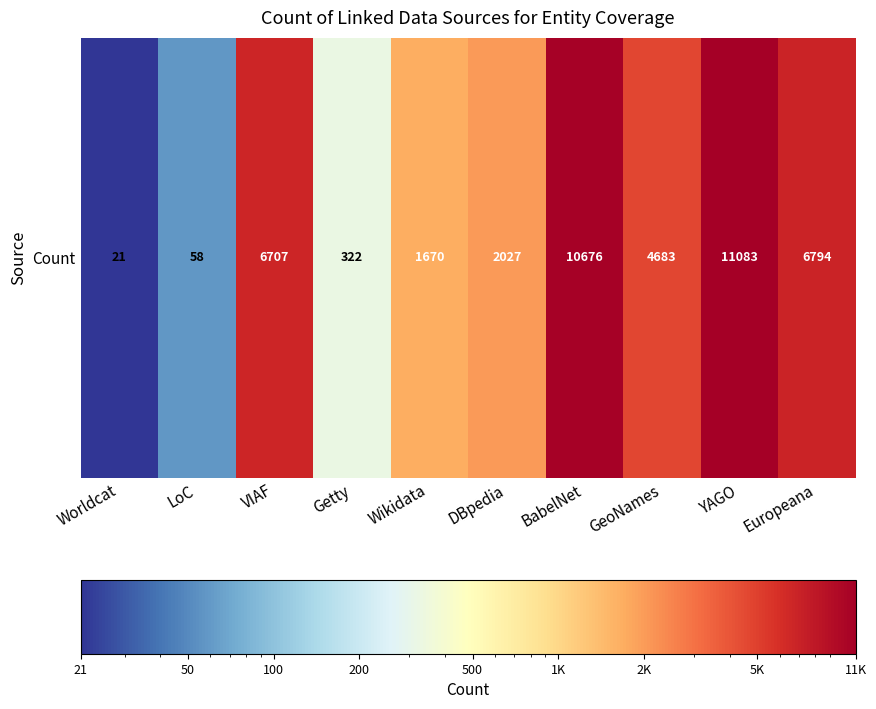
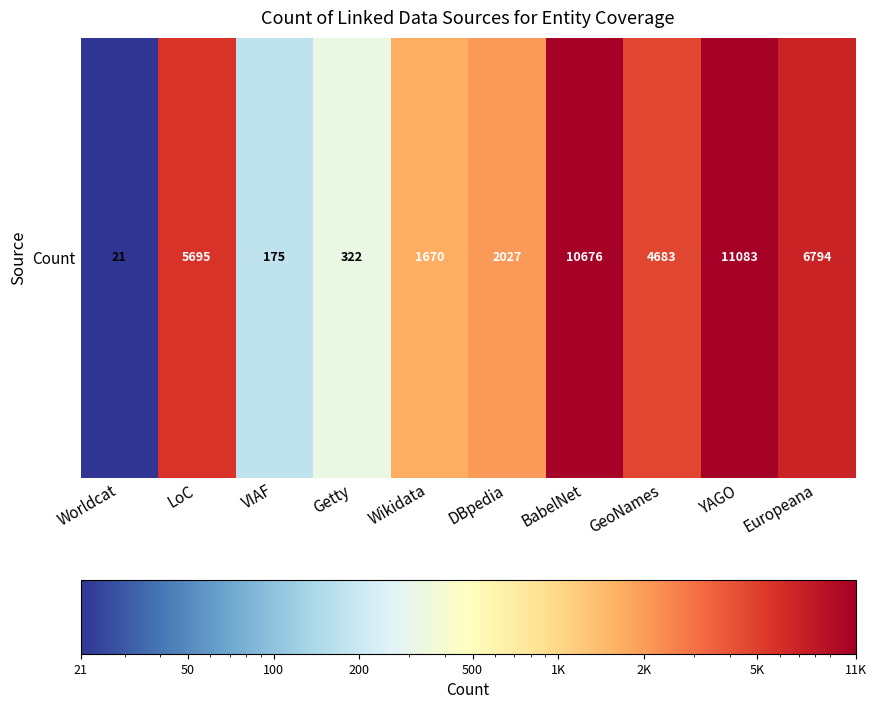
Count, LoC: 58 -> 5695
Count, VIAF: 6707 -> 175
